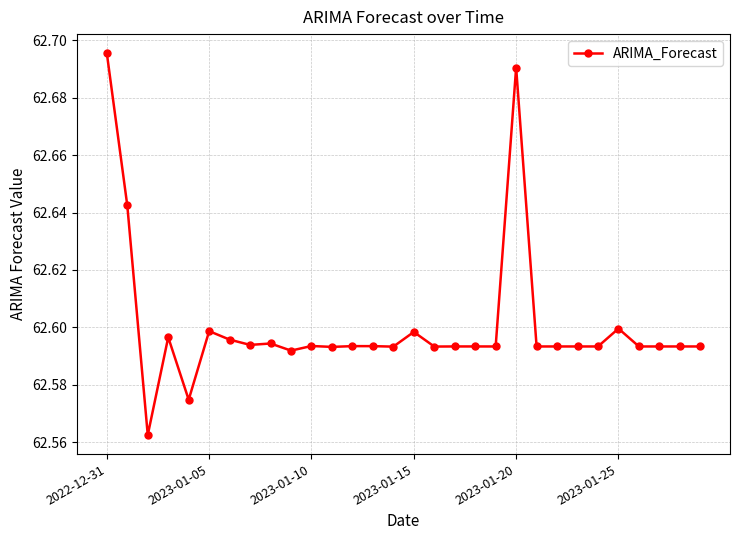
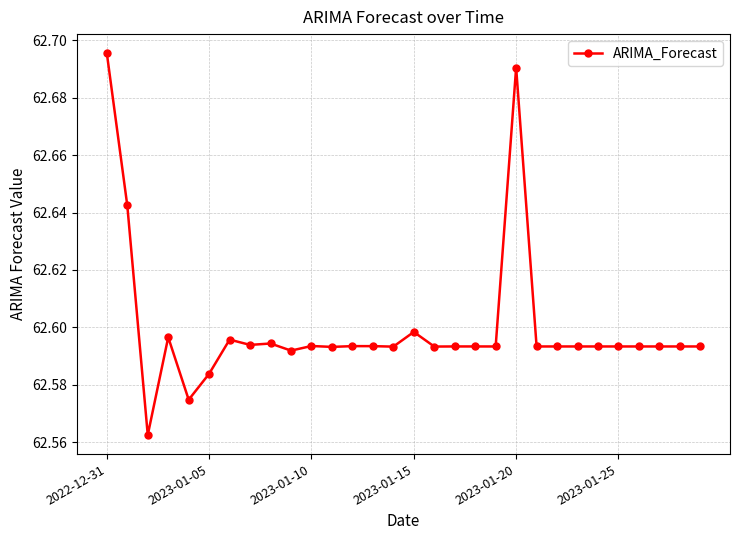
2023-01-05: 62.599 -> 62.584
2023-01-25: 62.600 -> 62.593
